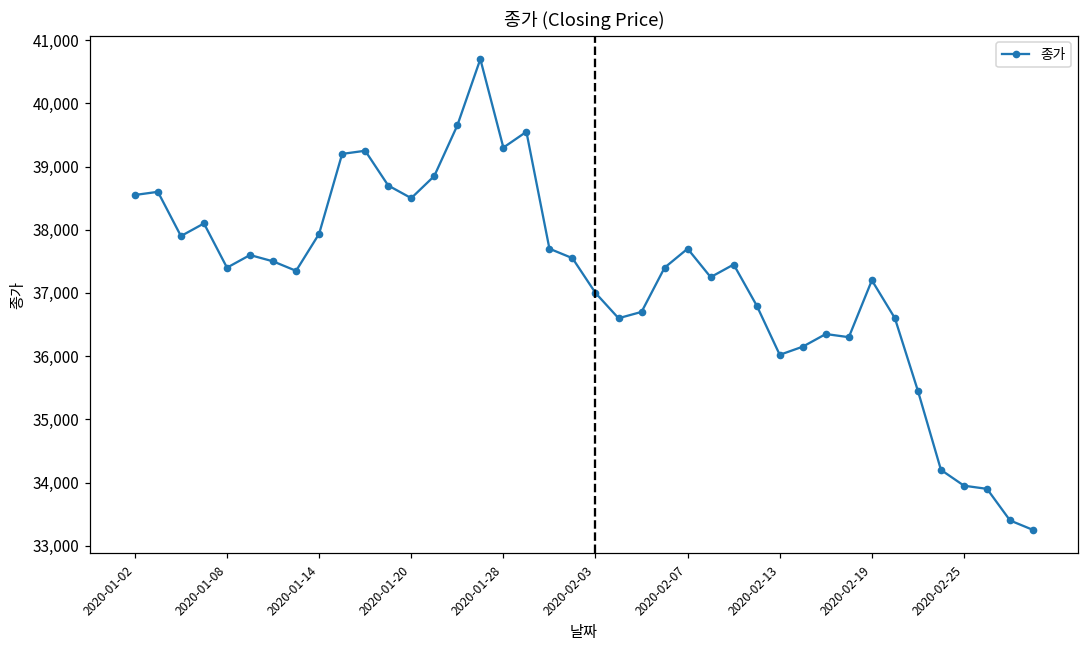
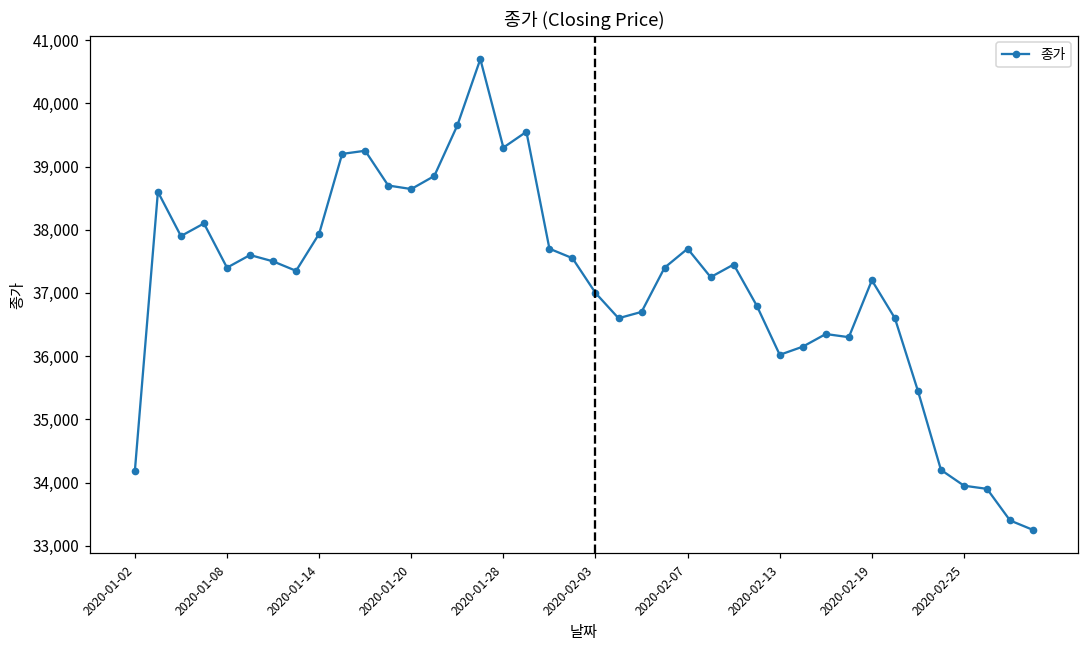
2020-01-02: 38,600 -> 34,200
2020-01-20: 38,500 -> 38,600
